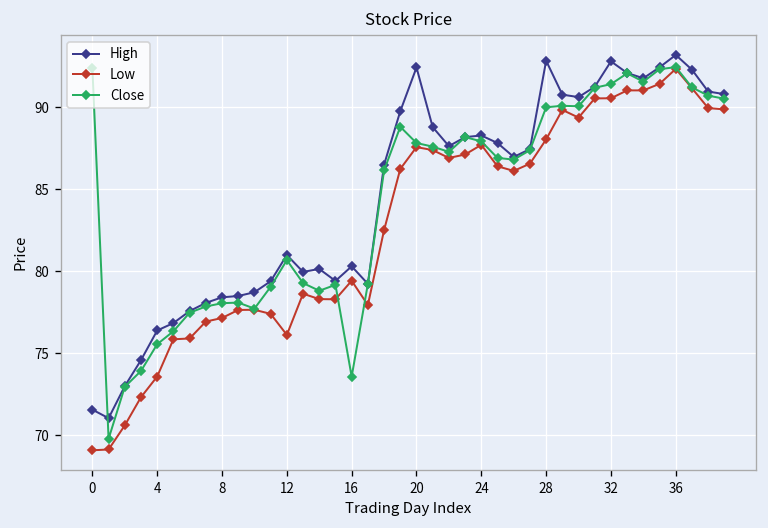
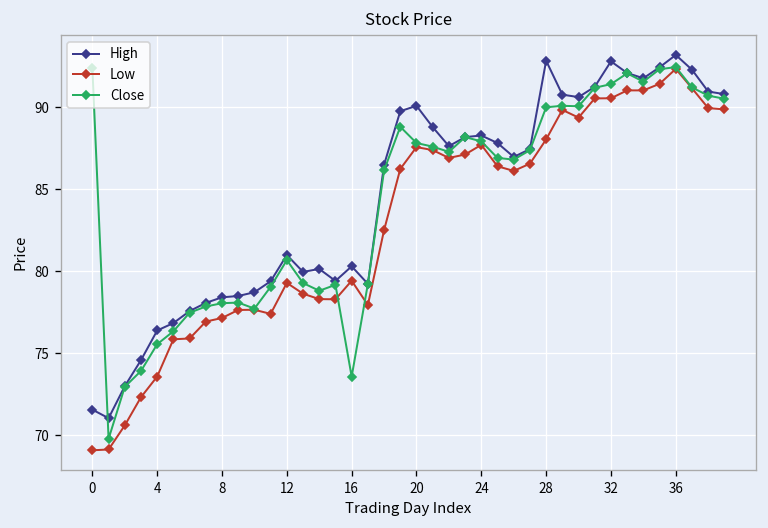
Low, 12: 76.1 -> 79.3
High, 20: 92.4 -> 90.1
